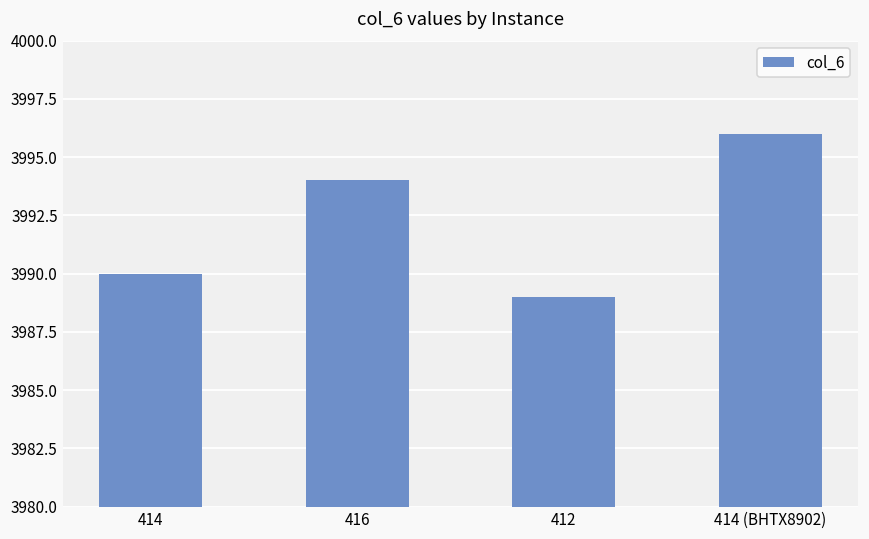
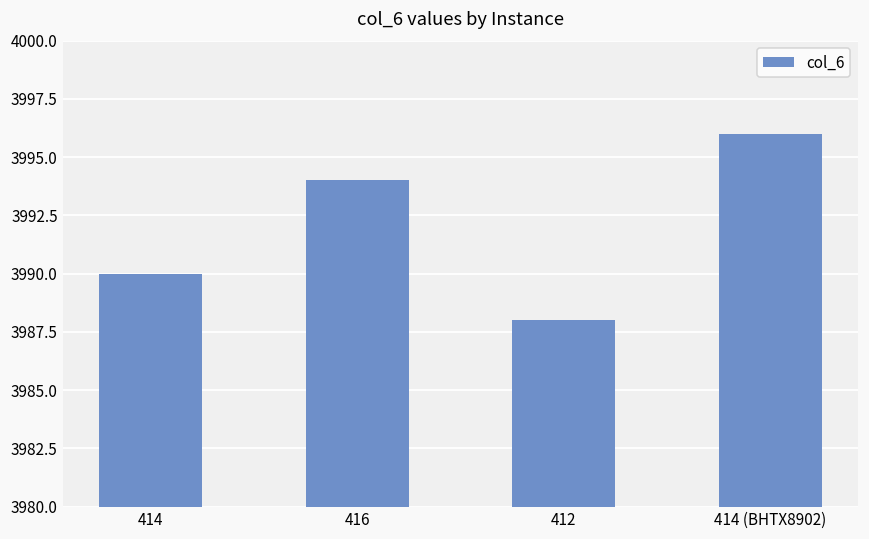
412: 3989 -> 3988
